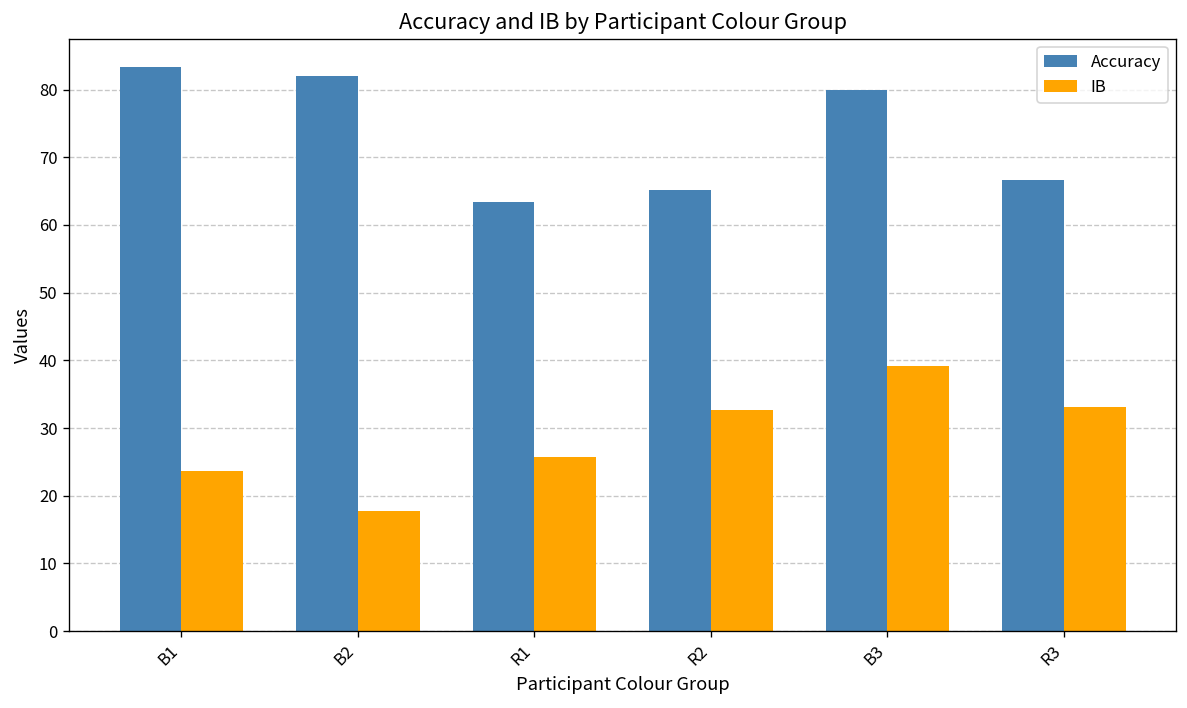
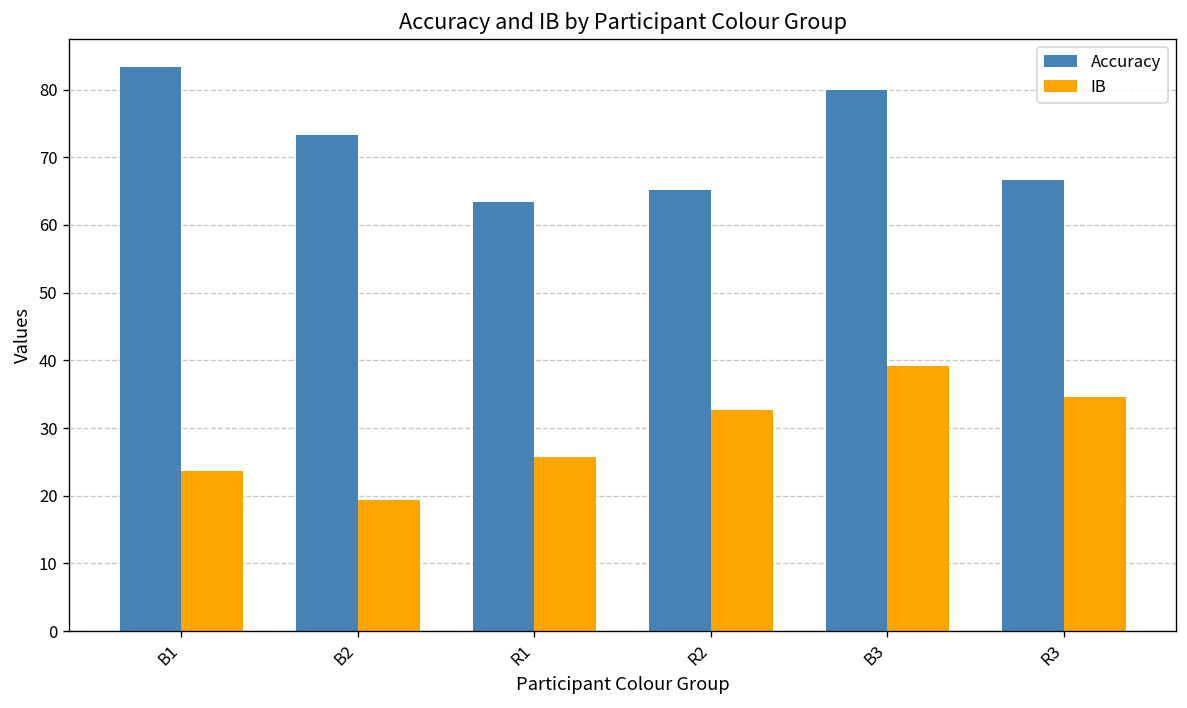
Accuracy, B2: 82 -> 73
IB, B2: 18 -> 19
IB, R3: 33 -> 35
